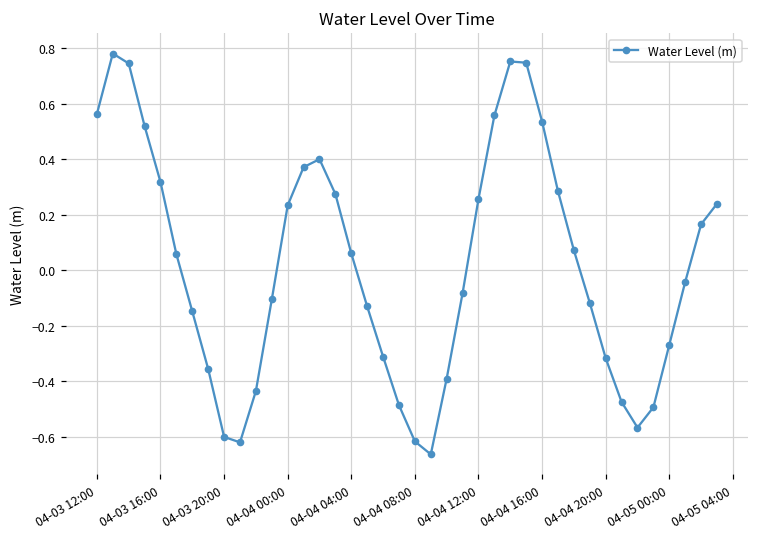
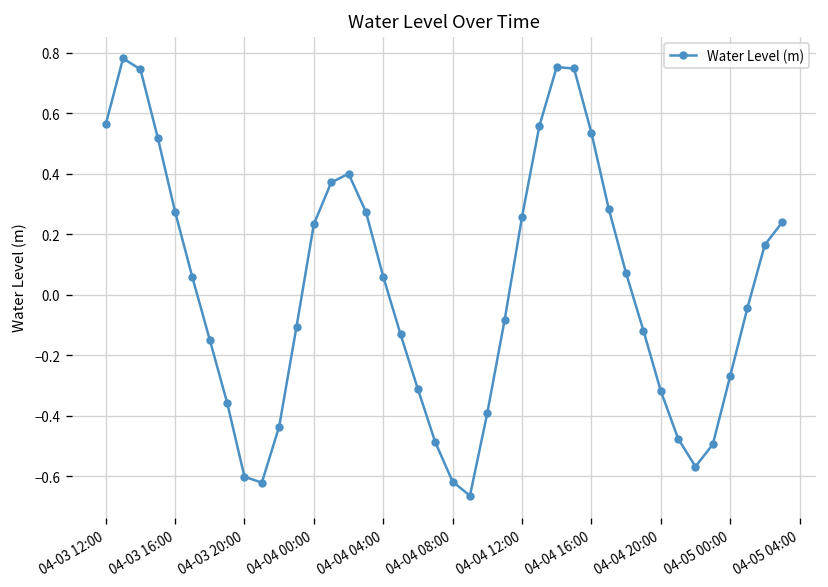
04-03 16:00: 0.32 -> 0.28
